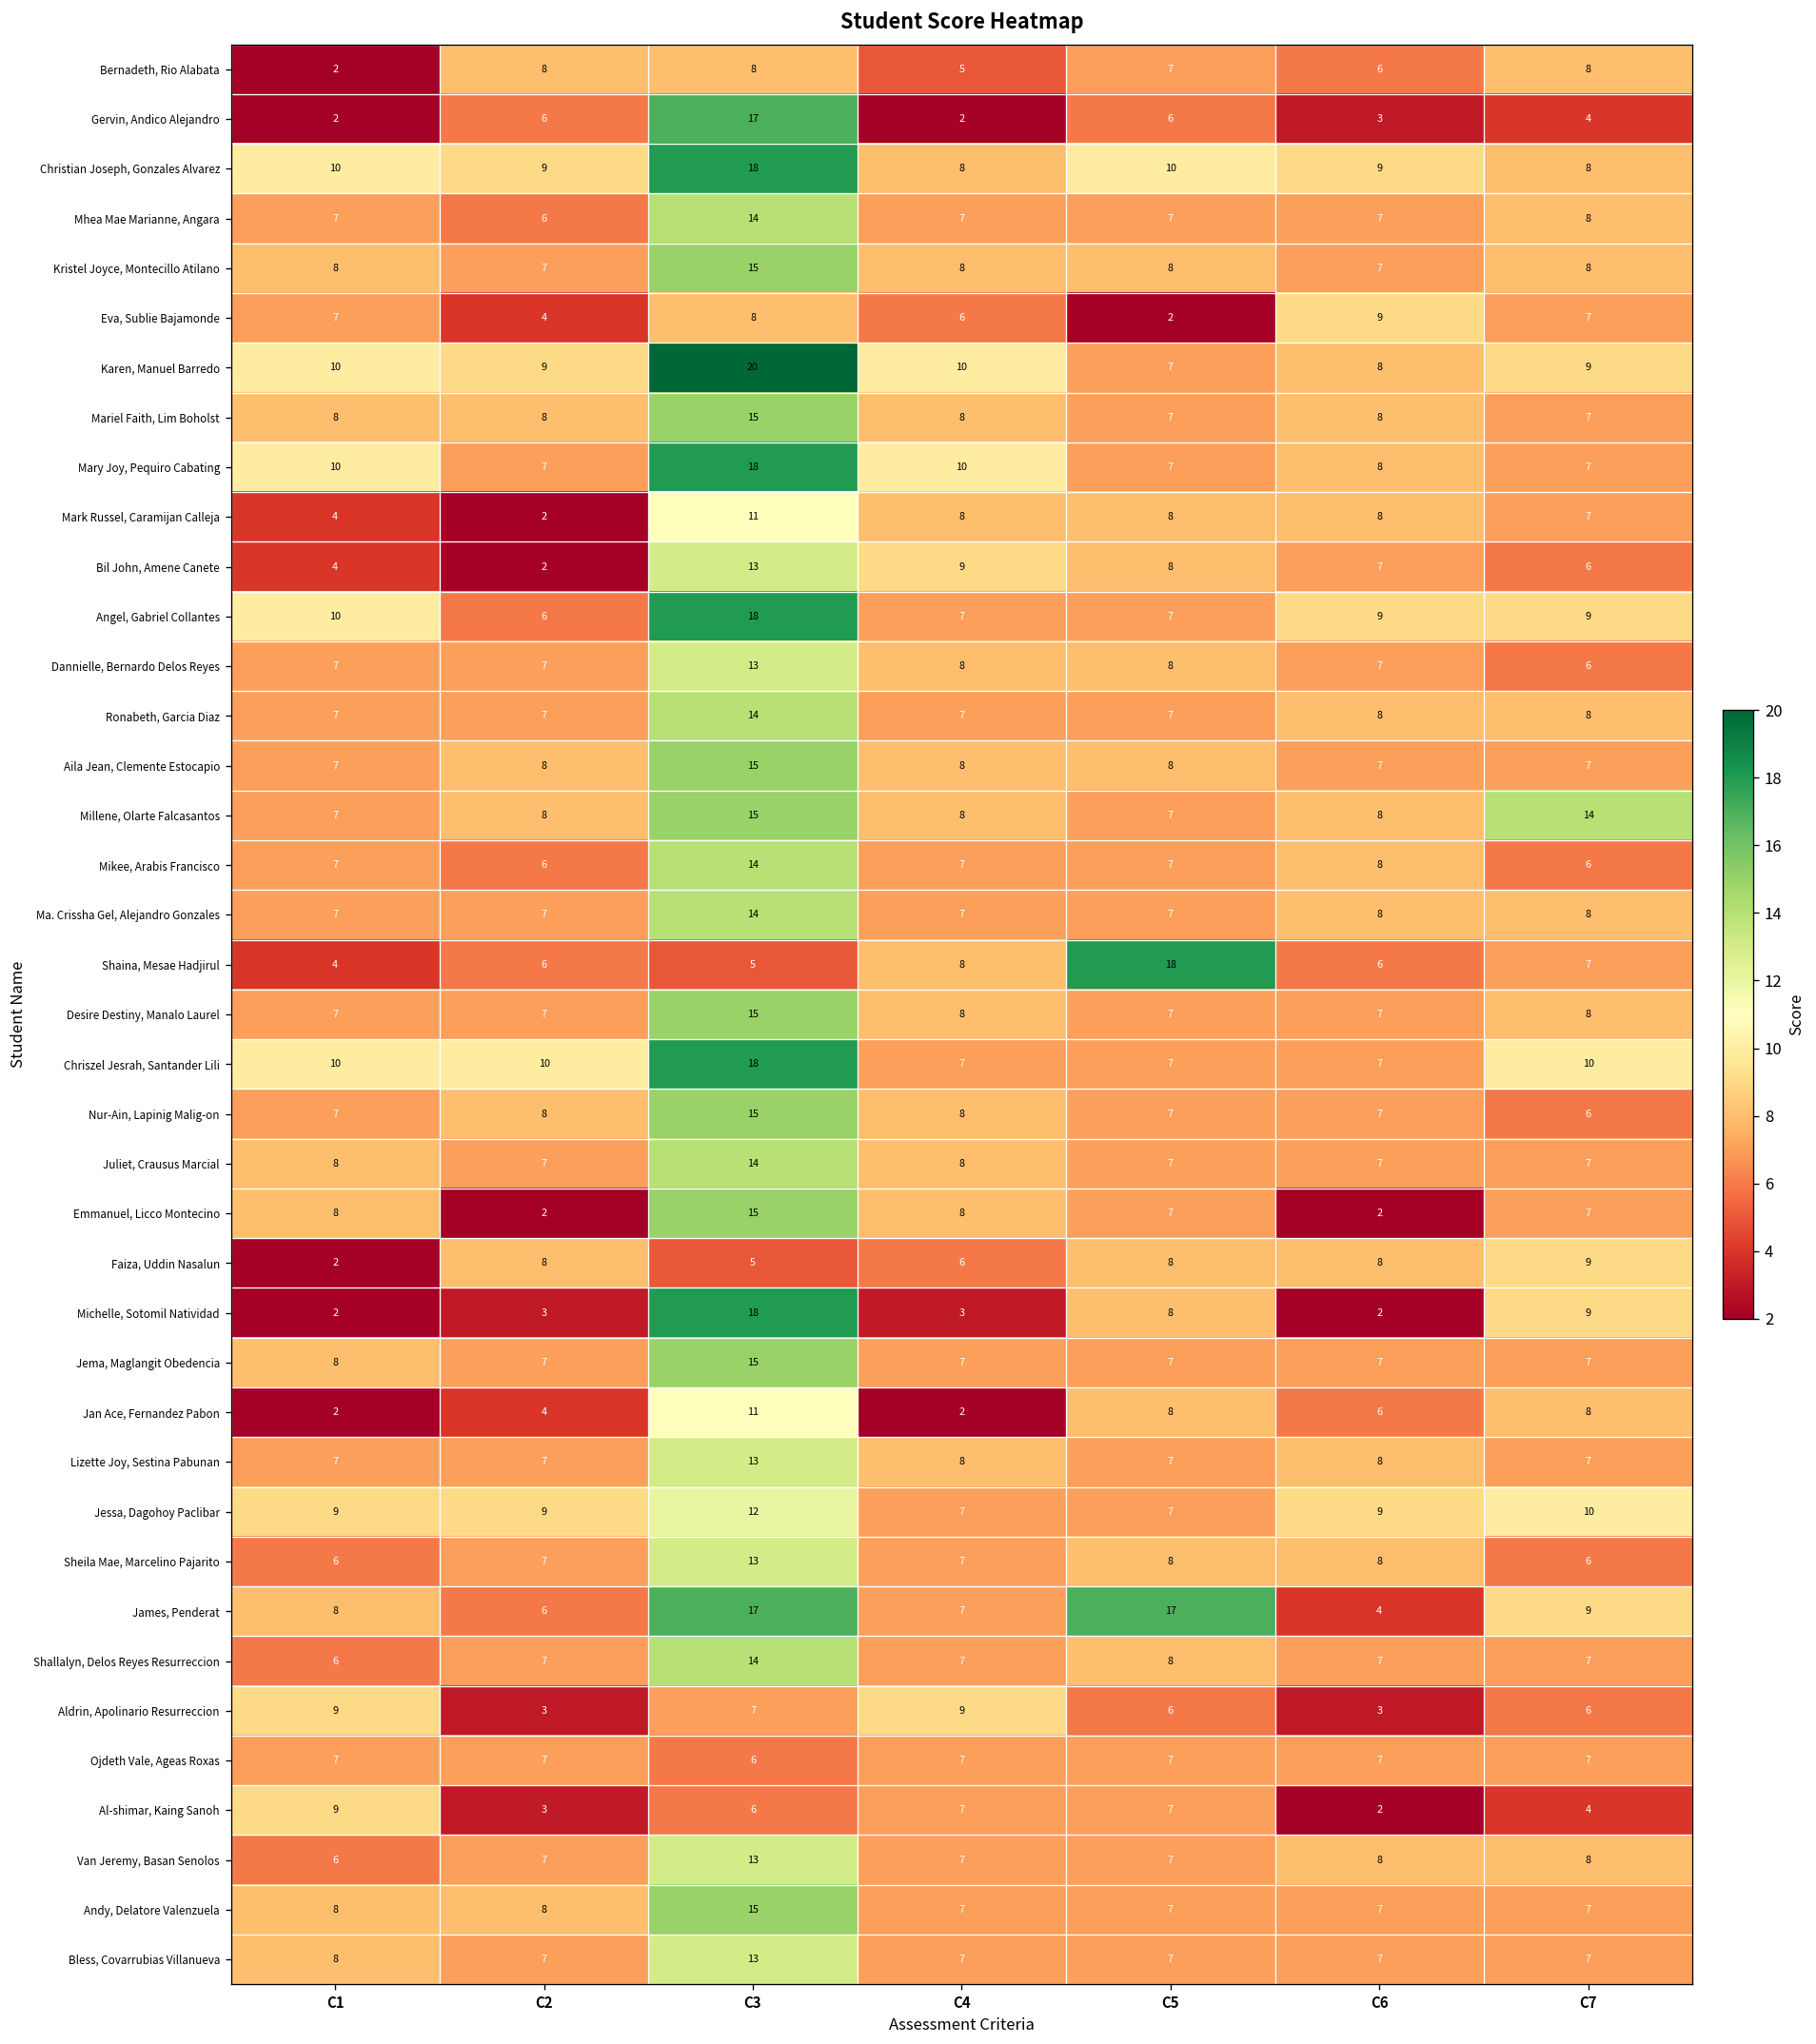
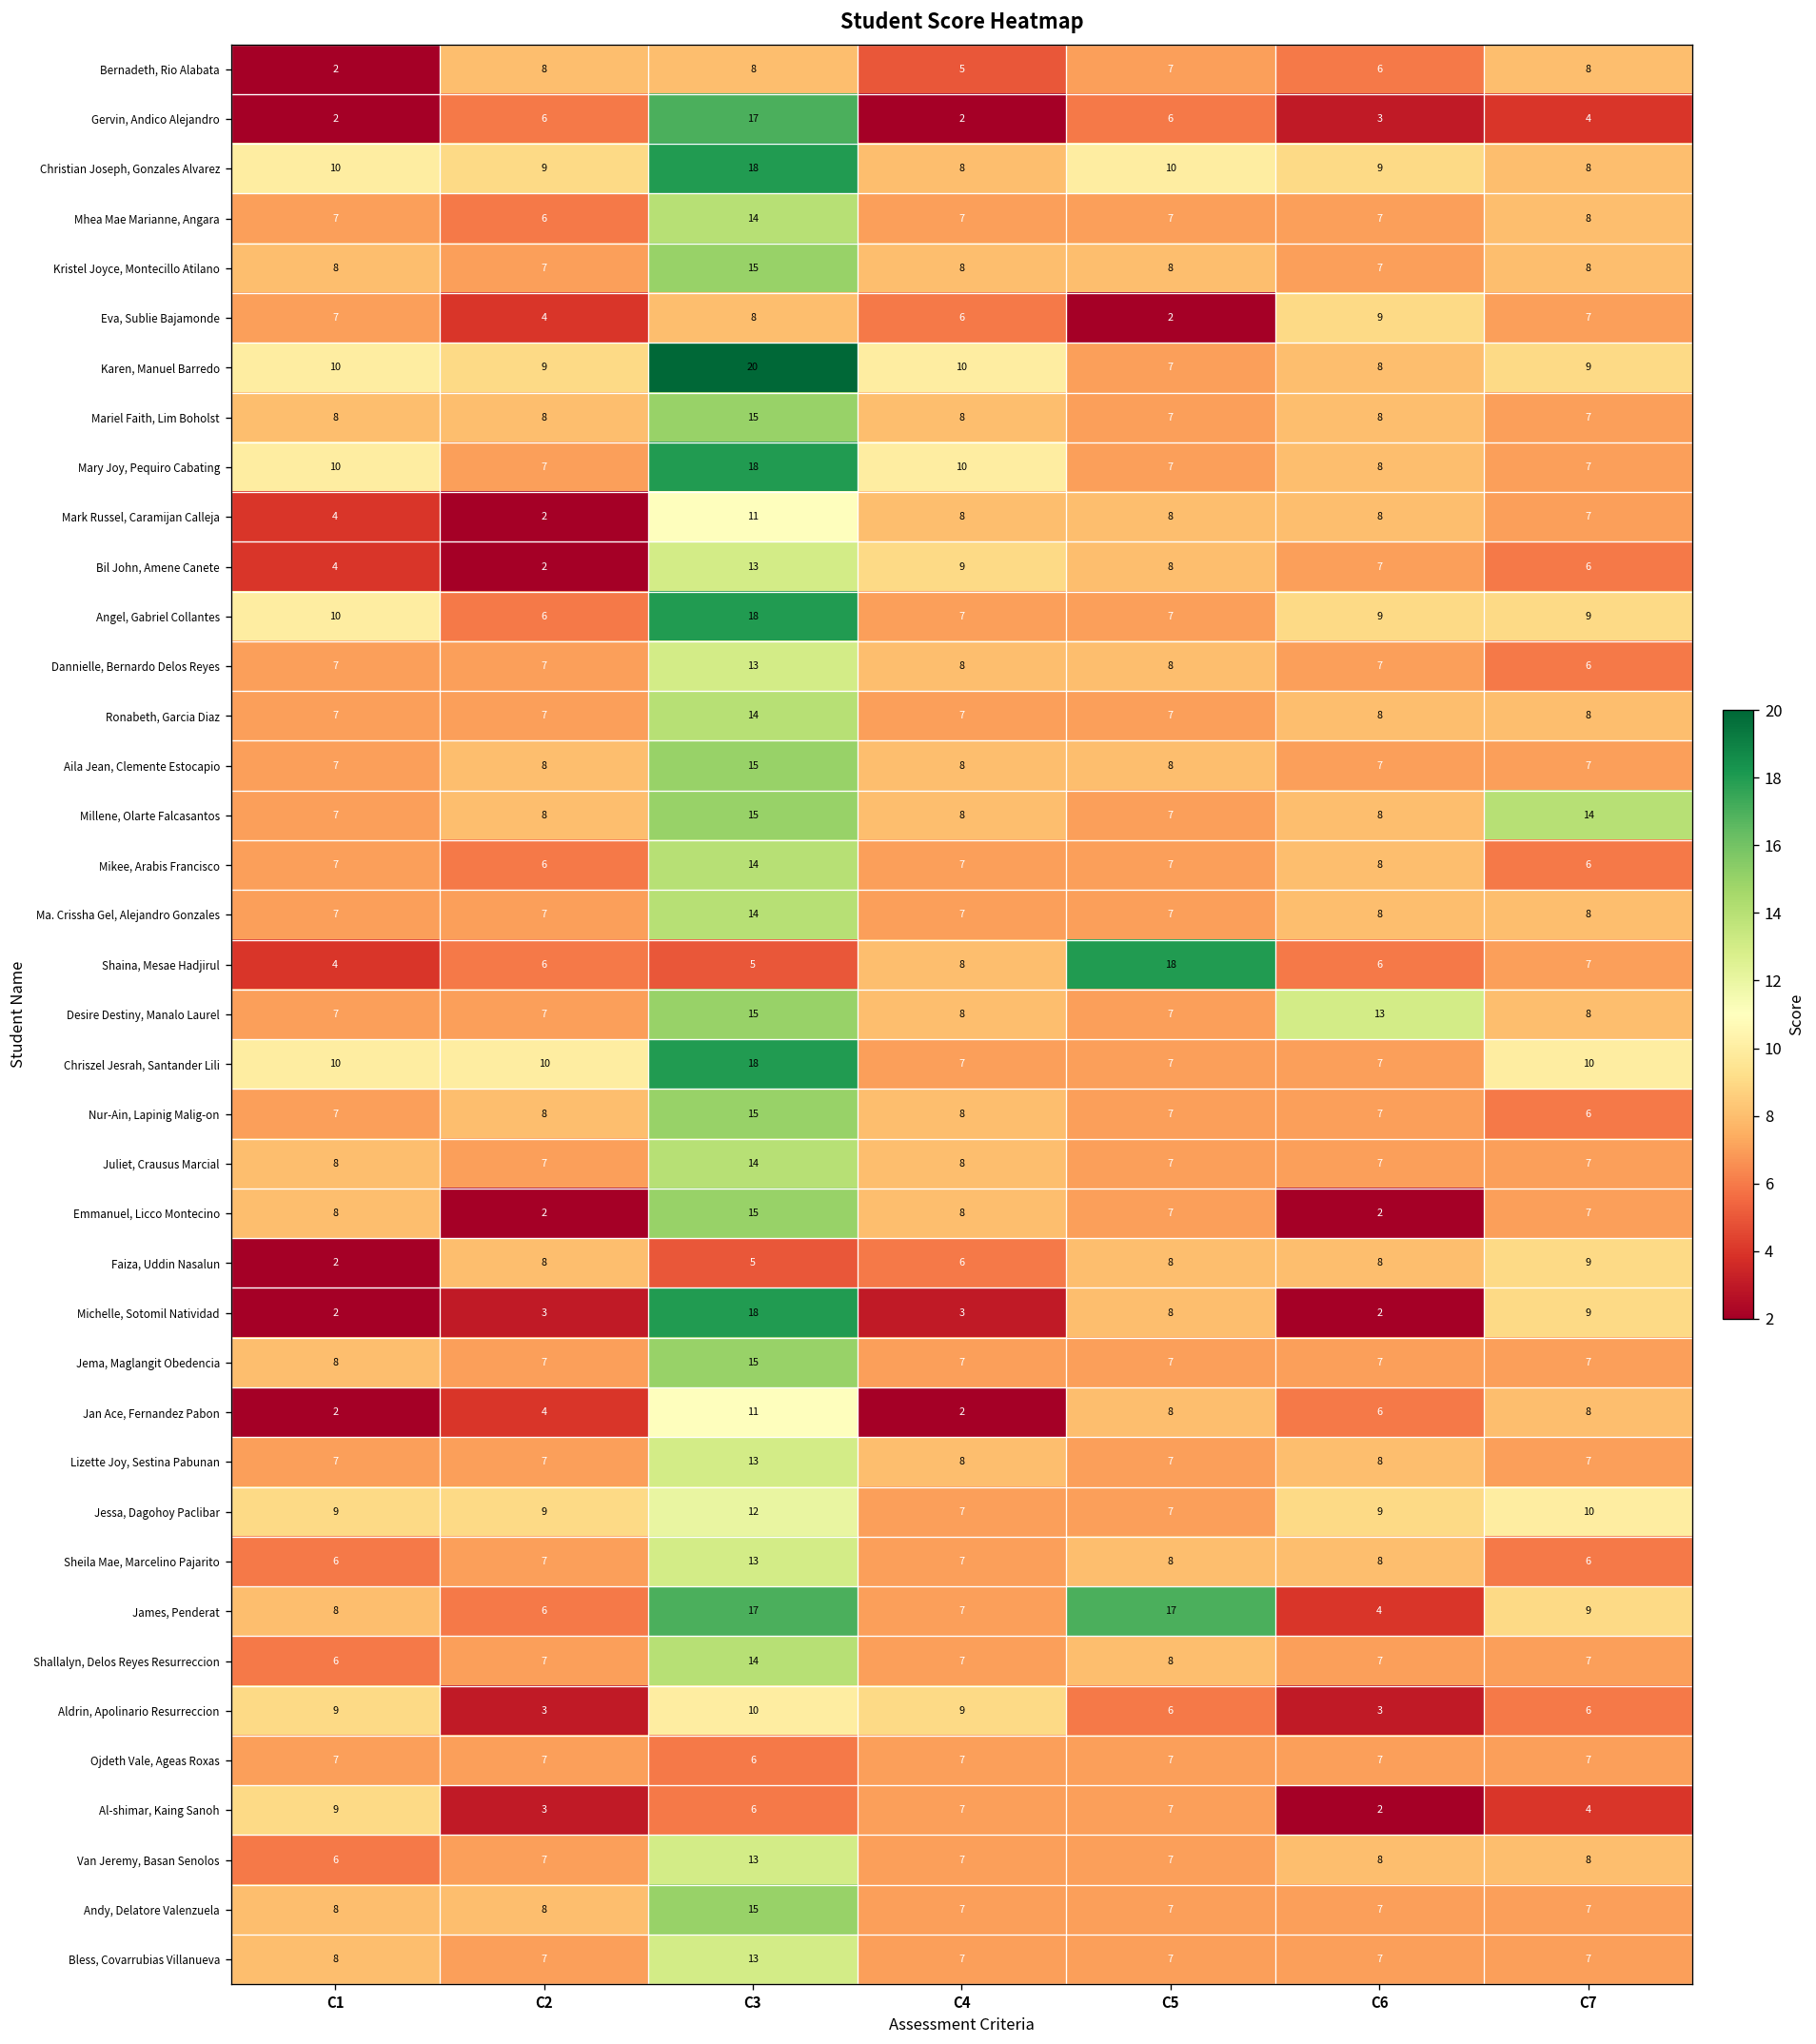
Desire Destiny, Manalo Laurel, C6: 7 -> 13
Aldrin, Apolinario Resurreccion, C3: 7 -> 10
